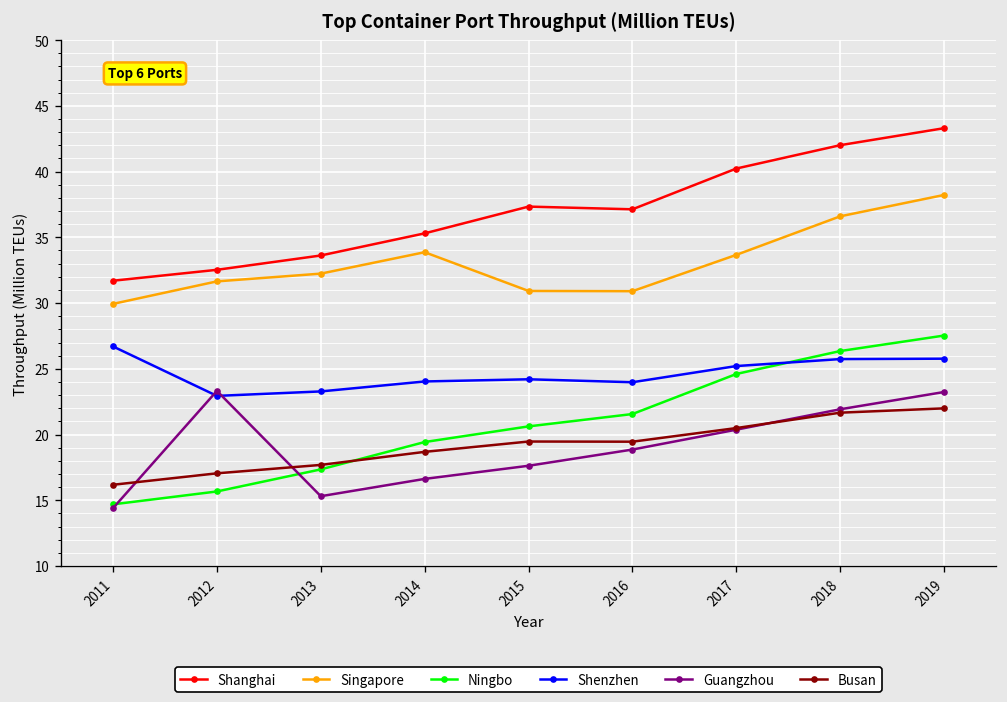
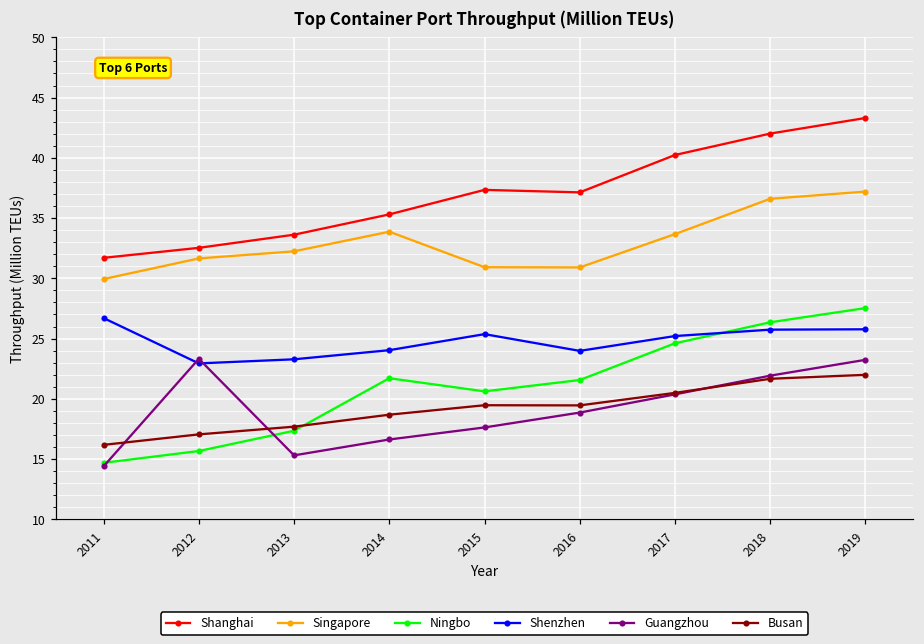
Ningbo, 2014: 19.4 -> 21.7
Shenzhen, 2015: 24.2 -> 25.4
Singapore, 2019: 38.2 -> 37.2
